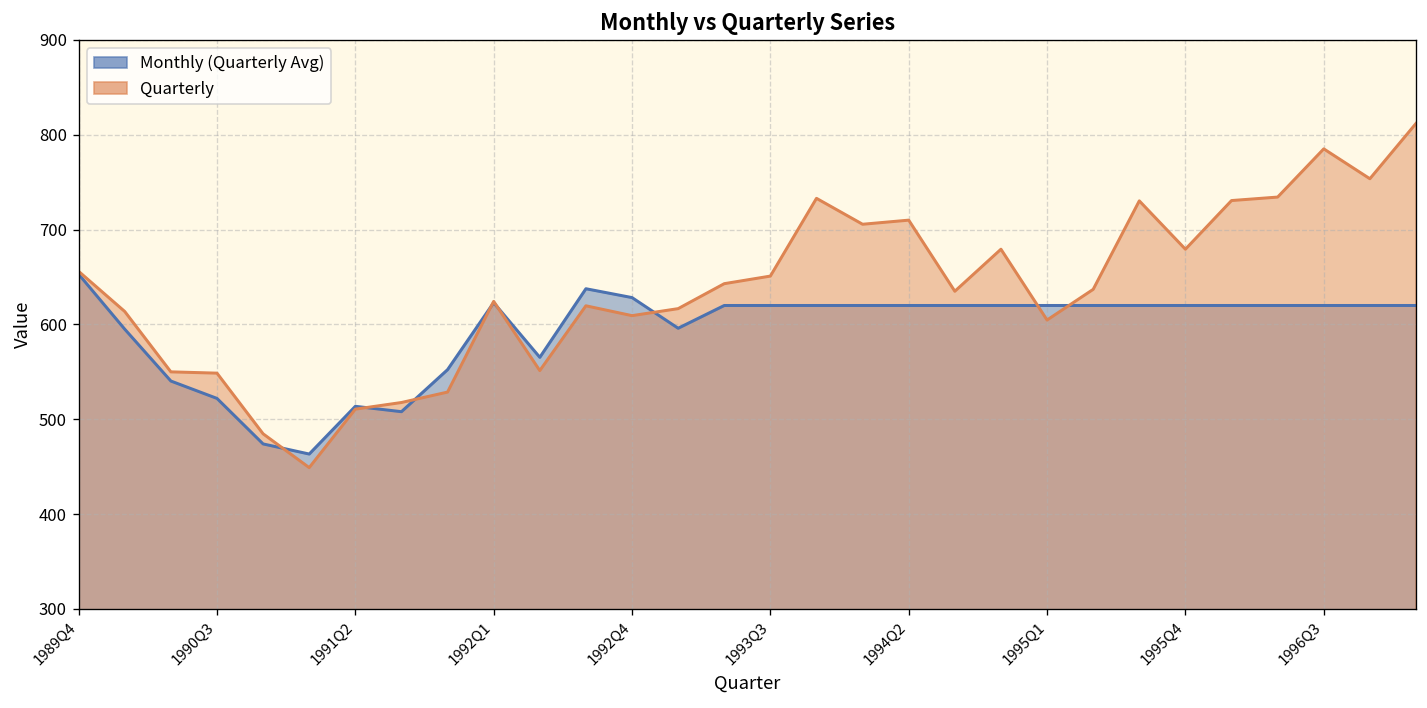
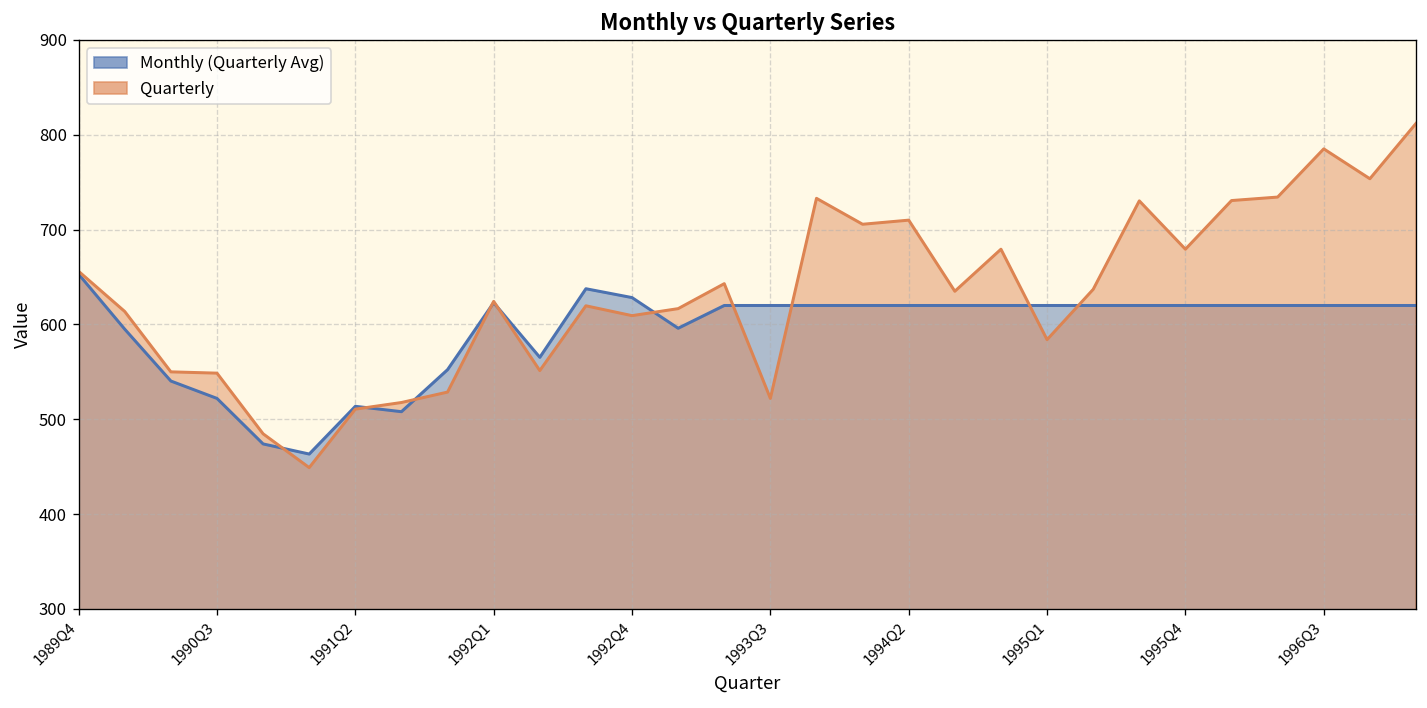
Quarterly, 1993Q3: 650 -> 520
Quarterly, 1995Q1: 600 -> 580
